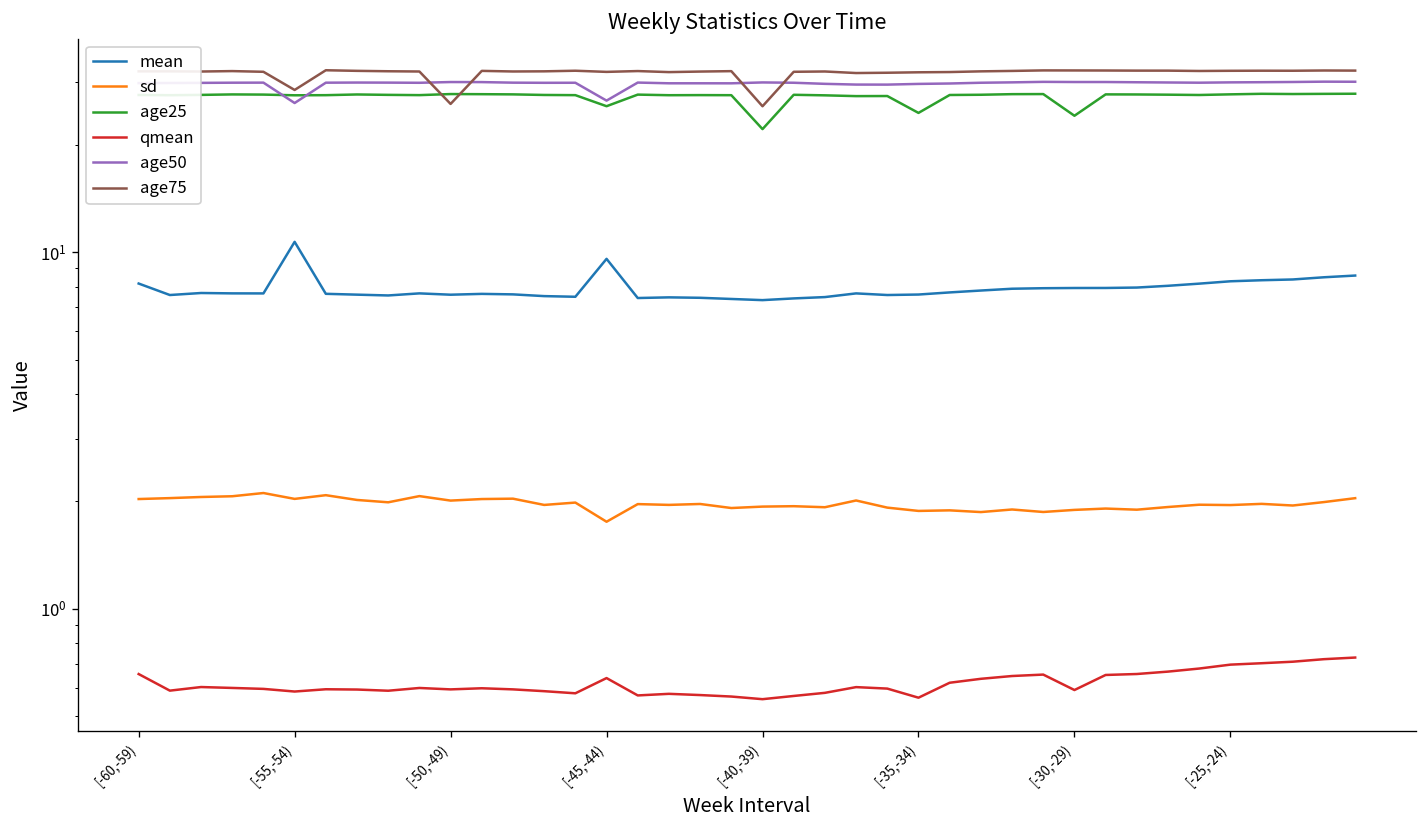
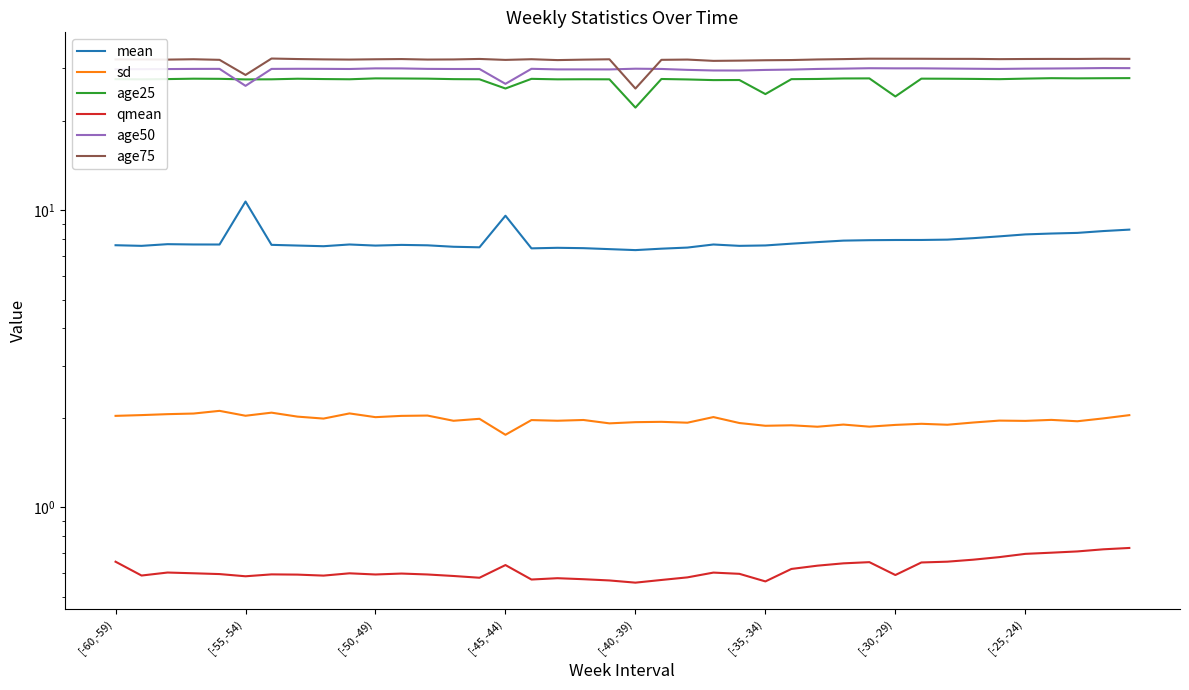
mean, [-60,-59): 8.2 -> 7.6
age75, [-50,-49): 26 -> 32
